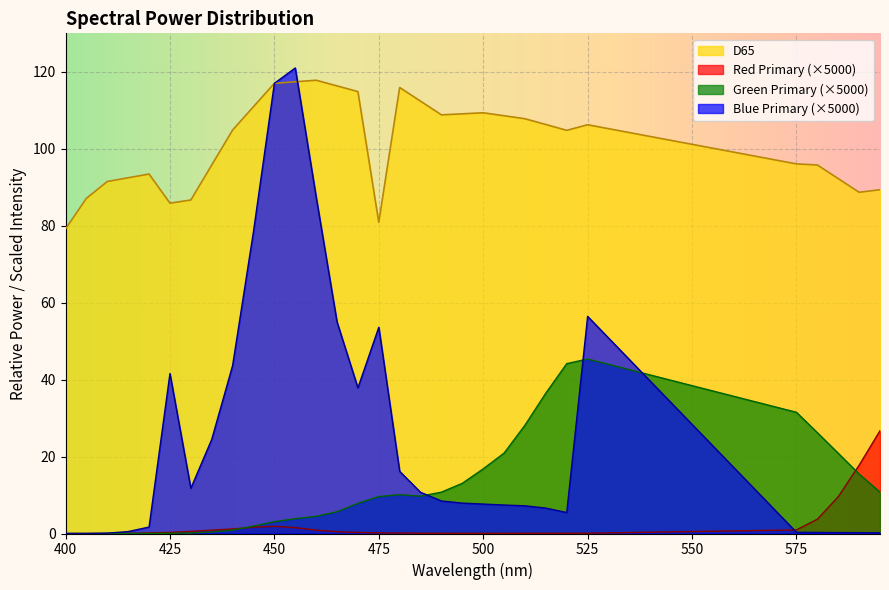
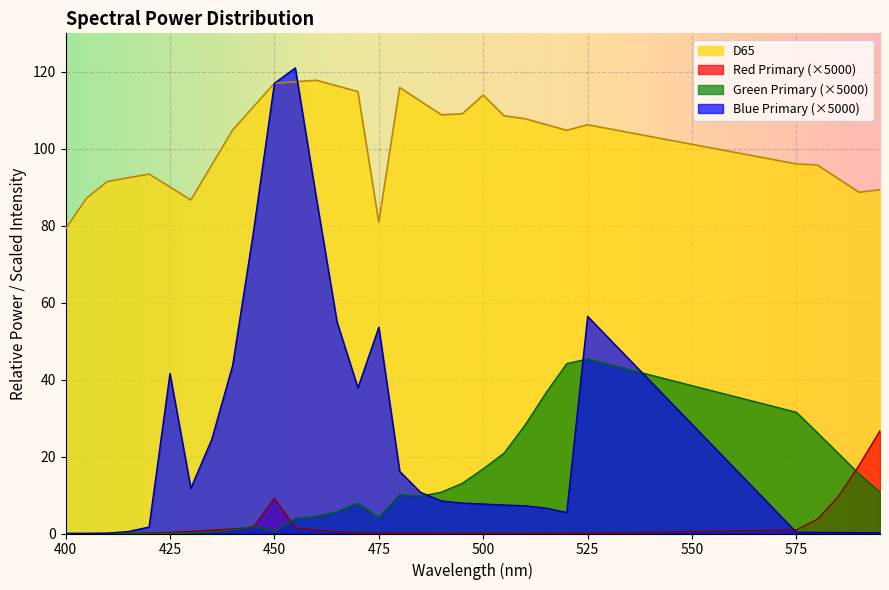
D65, 425: 86 -> 90
Red Primary (×5000), 450: 2 -> 9
Green Primary (×5000), 450: 3 -> 1
Green Primary (×5000), 475: 10 -> 4
D65, 500: 109 -> 114
